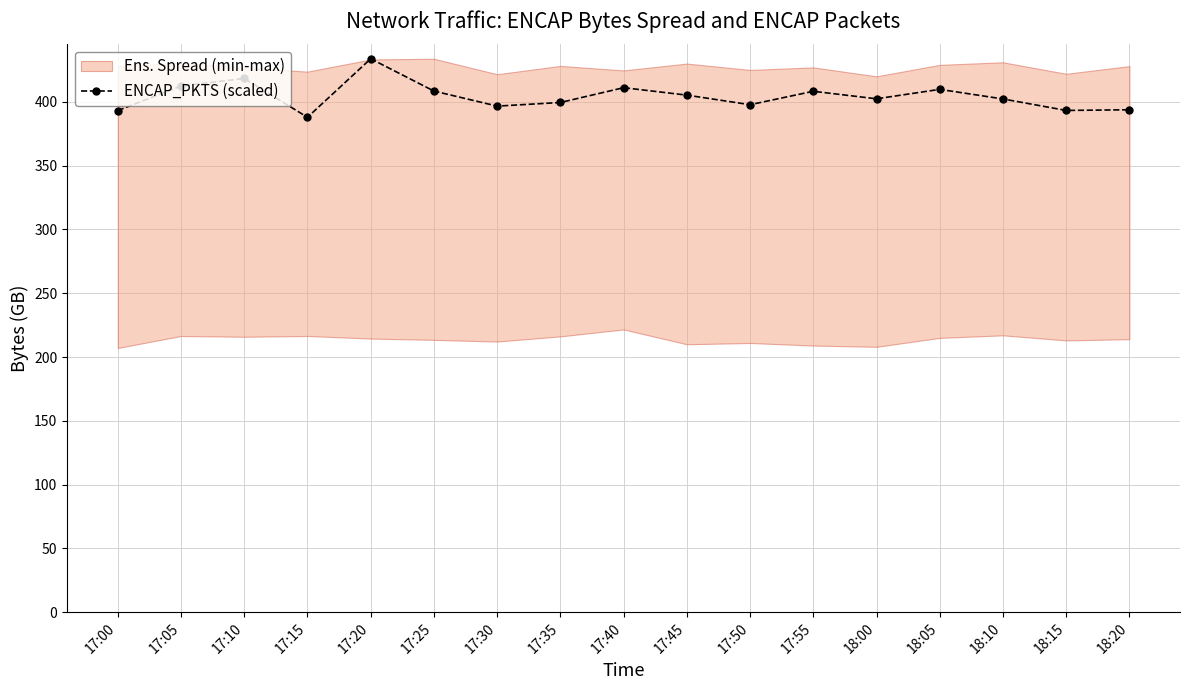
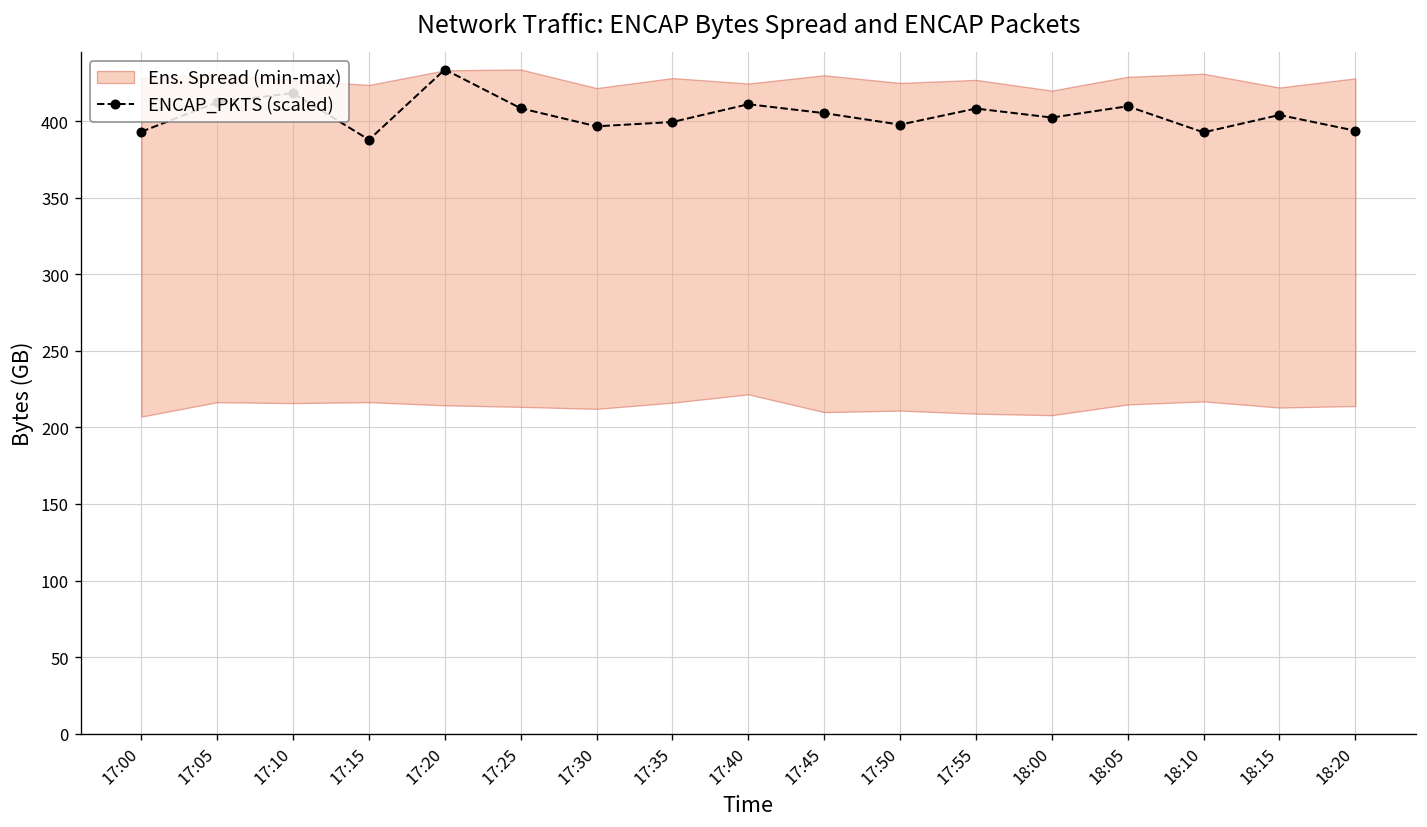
ENCAP_PKTS (scaled), 18:10: 402 -> 393
ENCAP_PKTS (scaled), 18:15: 393 -> 404
